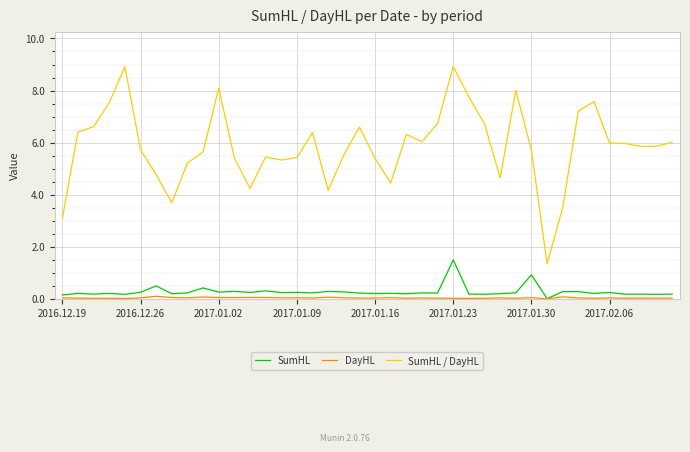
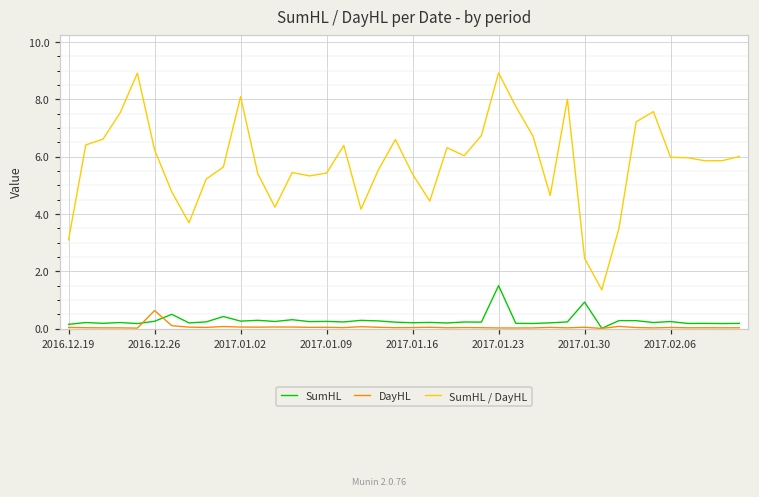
DayHL, 2016.12.26: 0.0 -> 0.6
SumHL / DayHL, 2016.12.26: 5.7 -> 6.2
SumHL / DayHL, 2017.01.30: 5.7 -> 2.5
